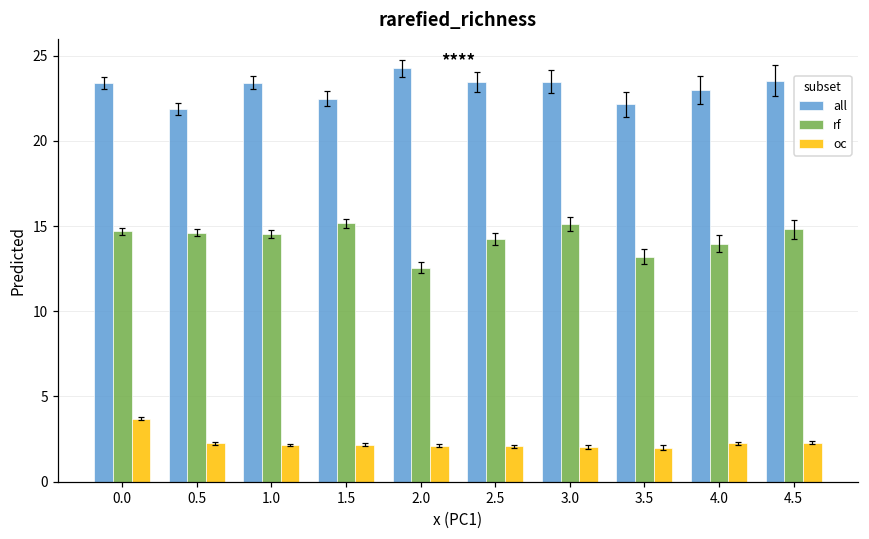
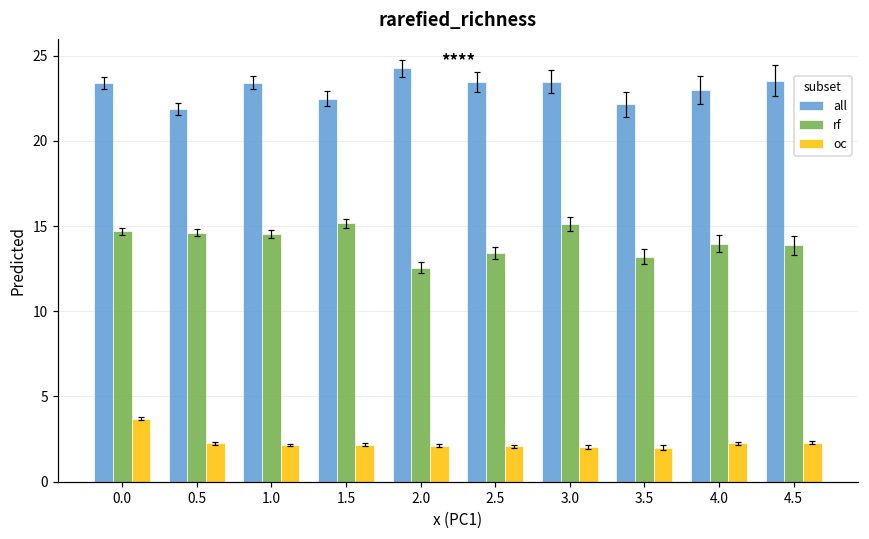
rf, 2.5: 14.2 -> 13.4
rf, 4.5: 14.8 -> 13.9
